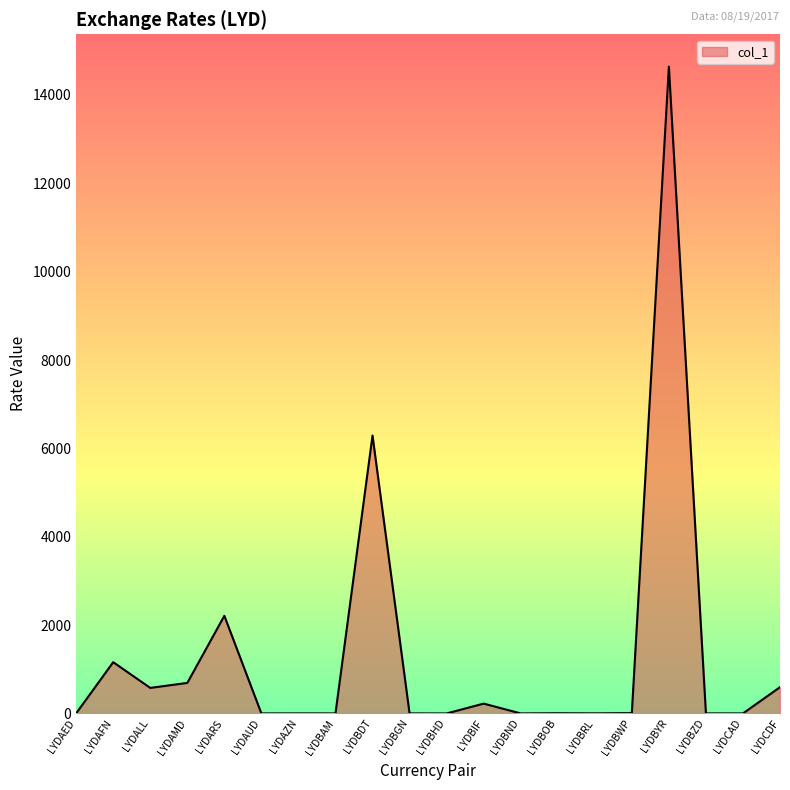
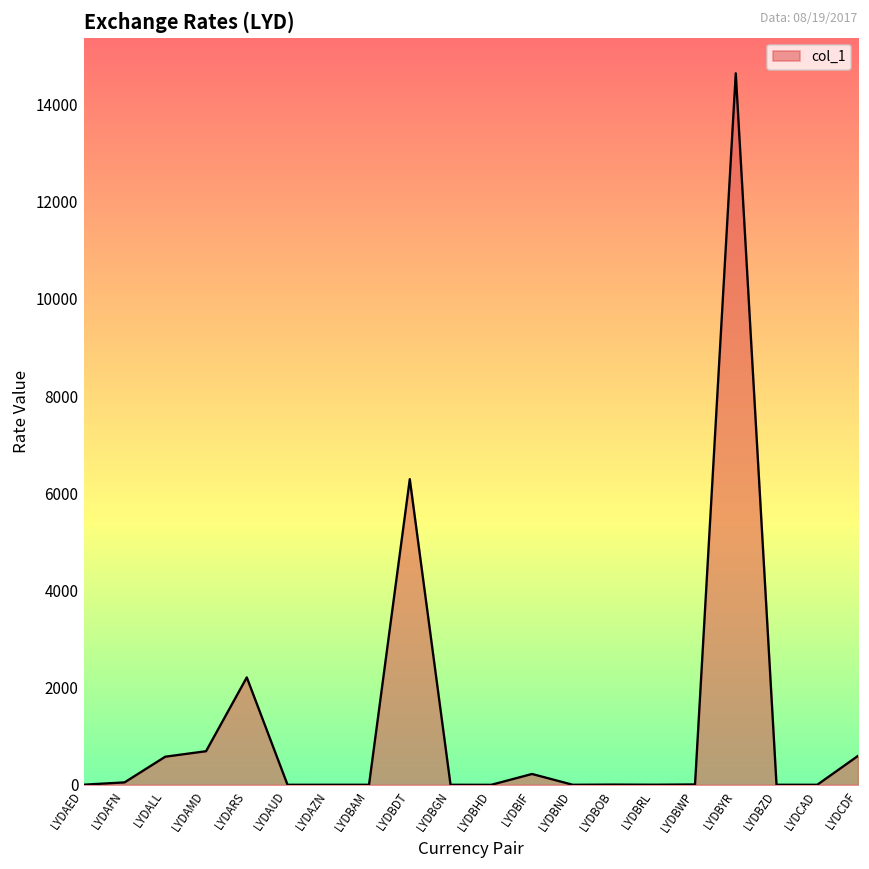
LYDAFN: 1200 -> 100
